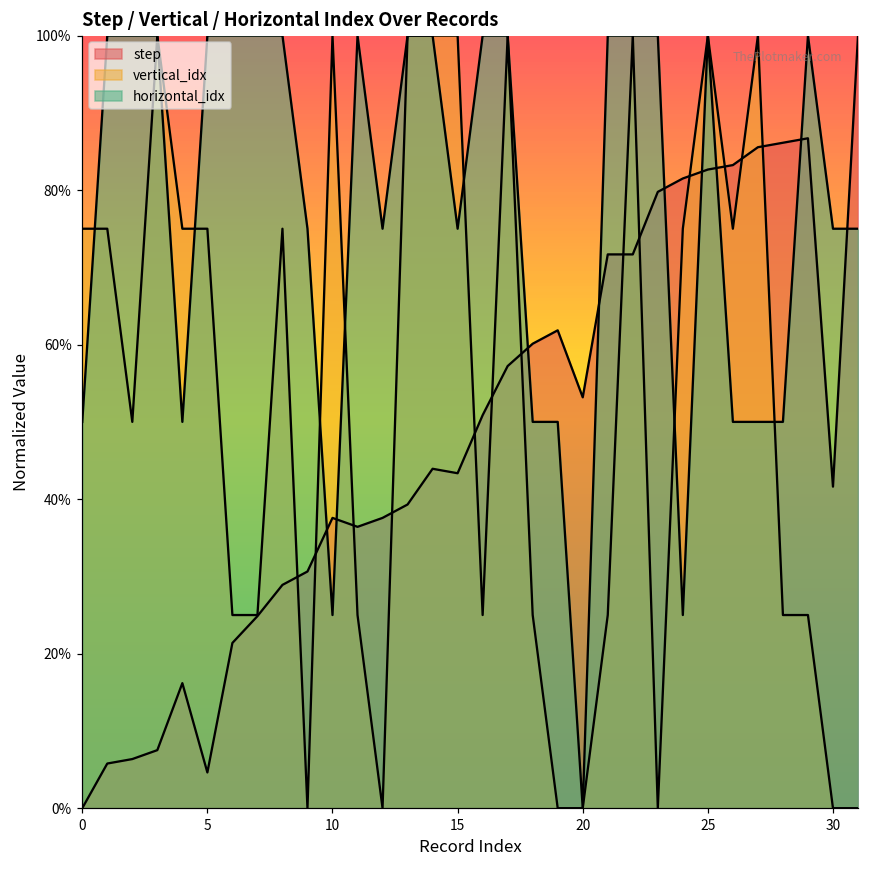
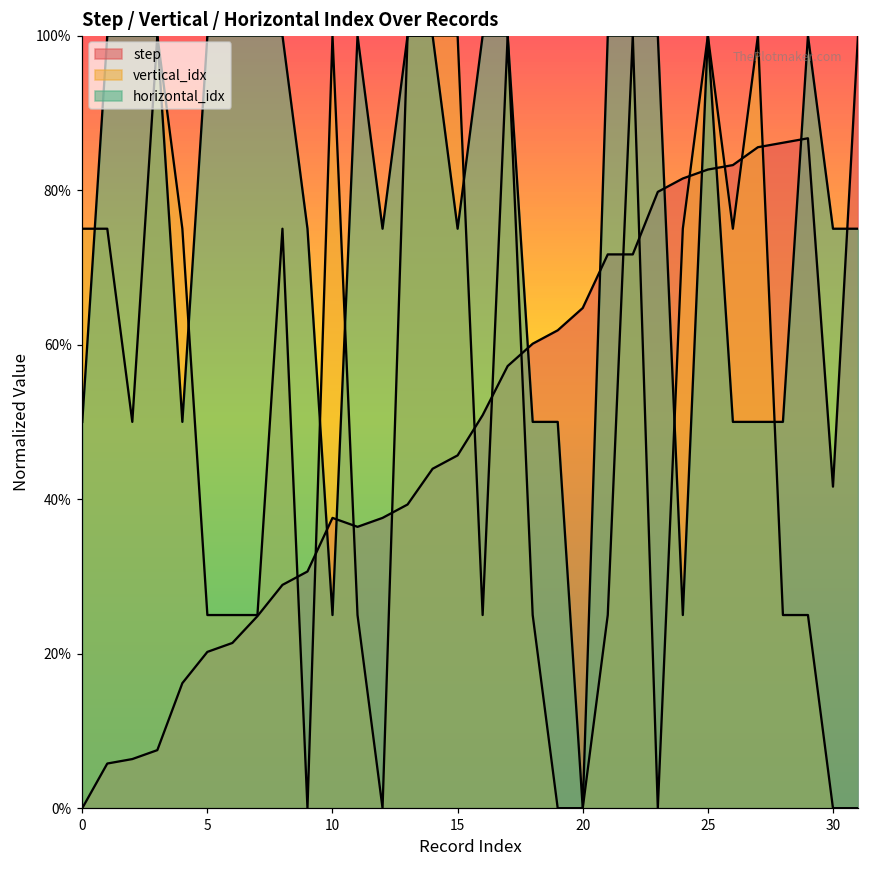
step, 5: 5% -> 20%
vertical_idx, 5: 75% -> 25%
step, 15: 43% -> 46%
step, 20: 53% -> 65%
